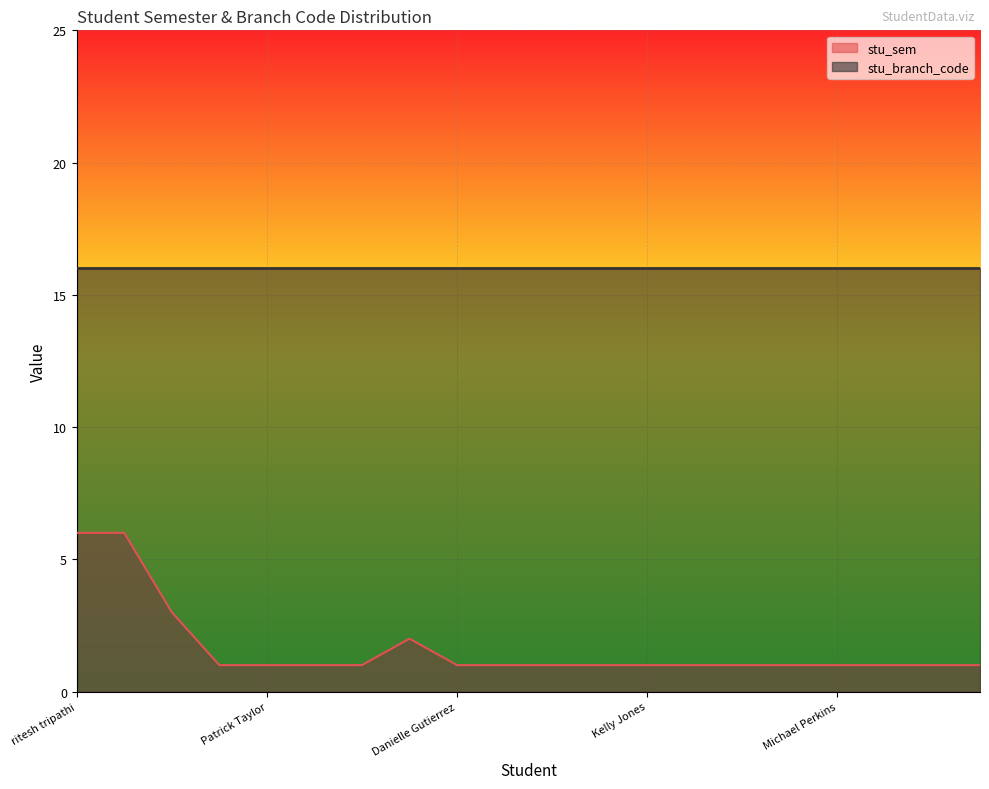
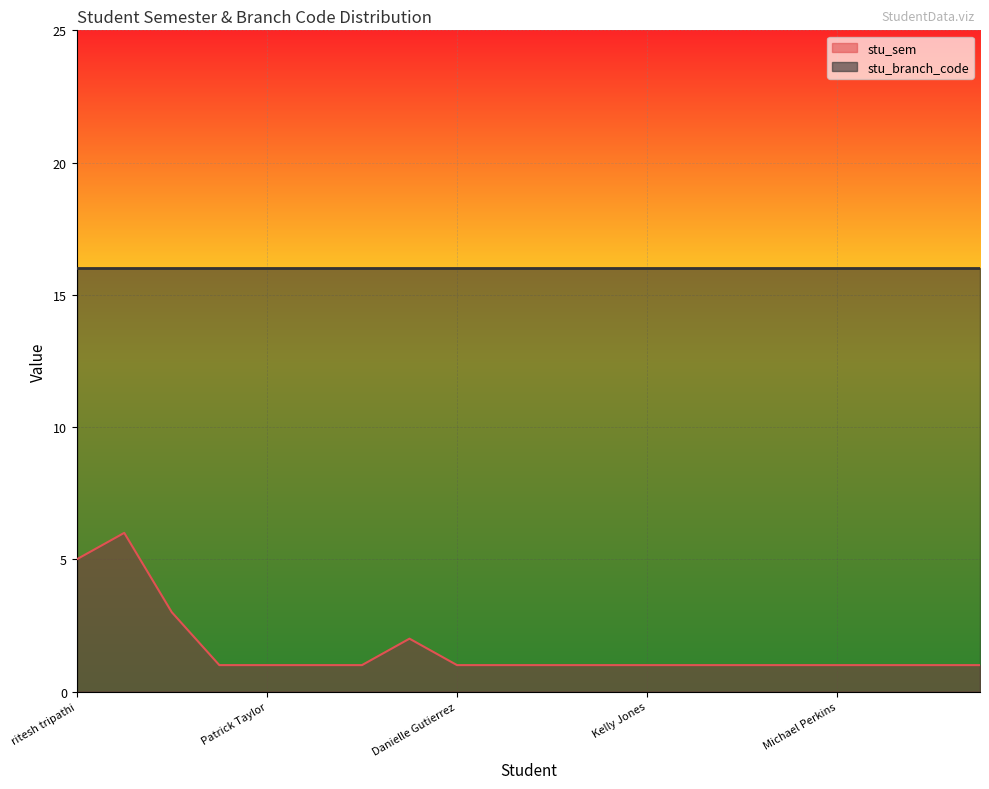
stu_sem, ritesh tripathi: 6 -> 5
